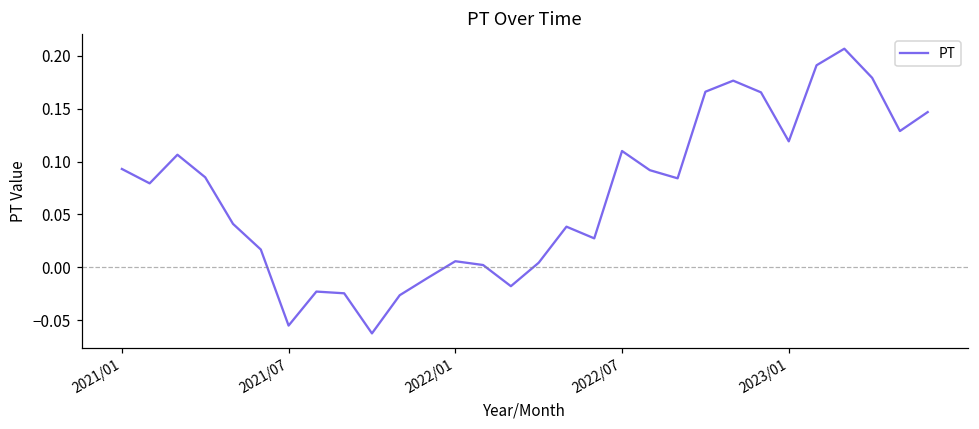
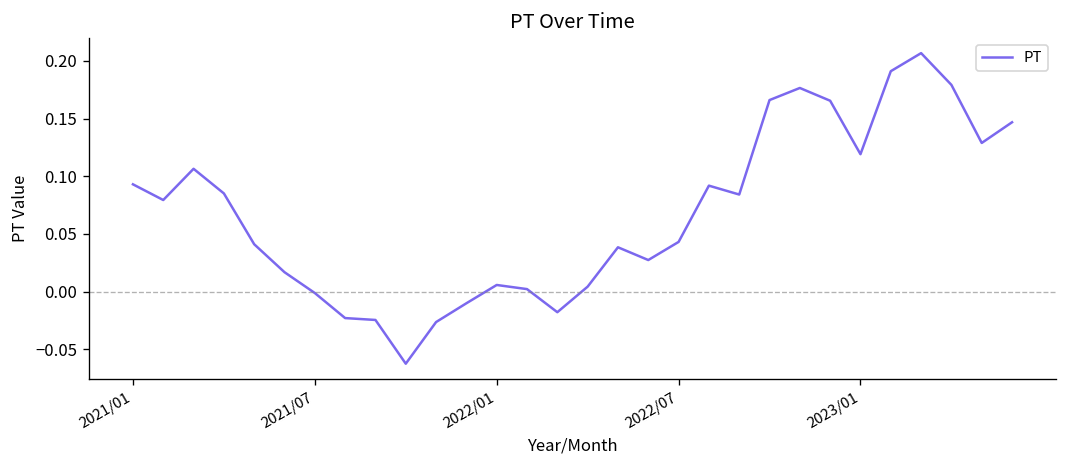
2021/07: -0.06 -> 0.00
2022/07: 0.11 -> 0.04
